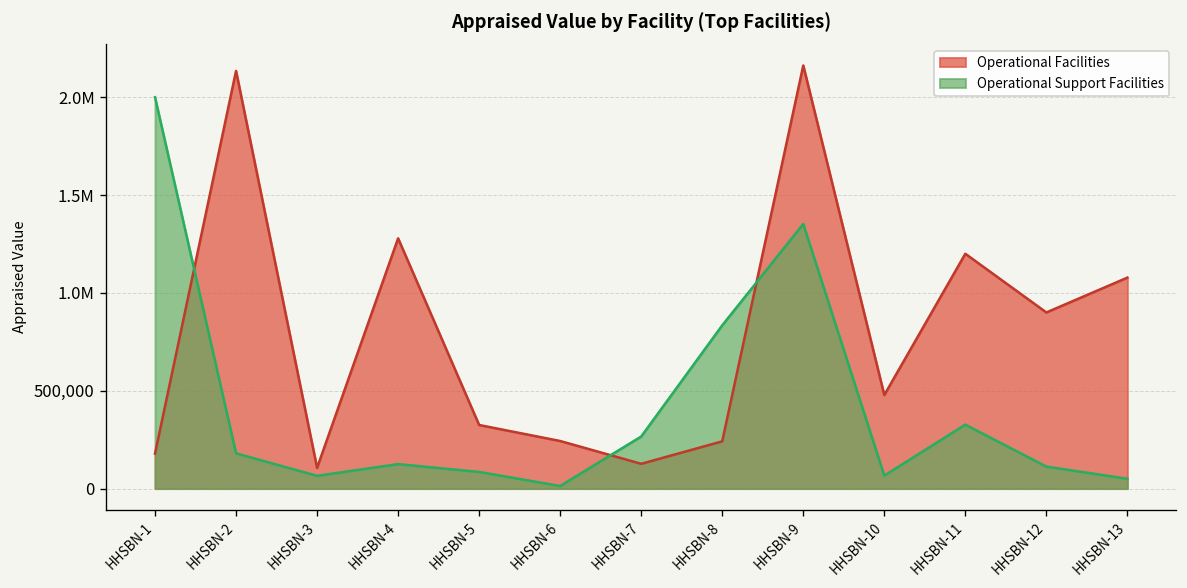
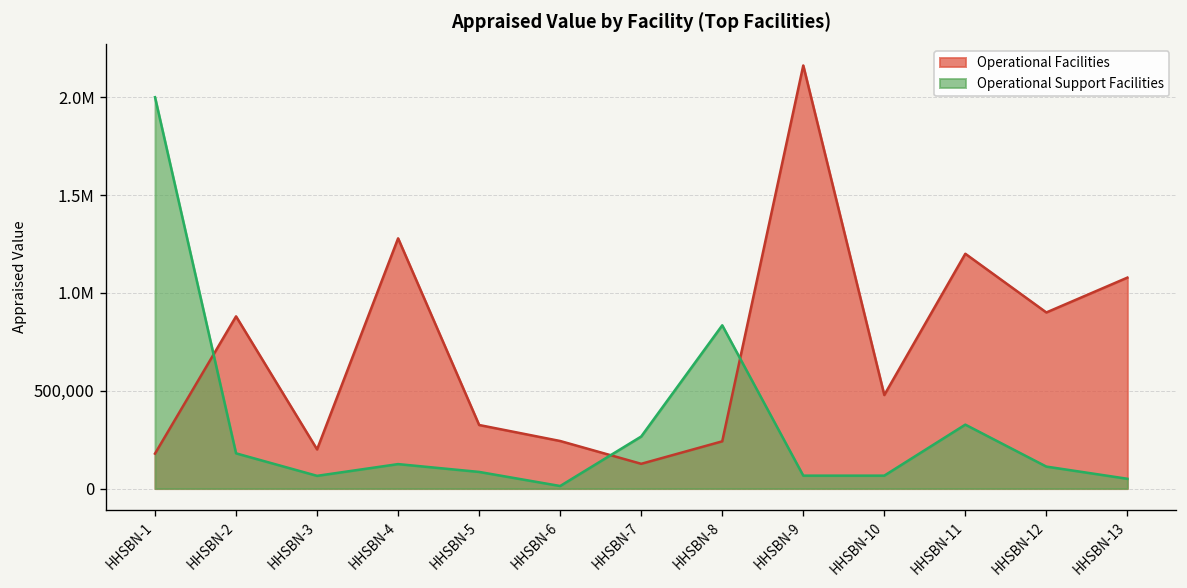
Operational Facilities, HHSBN-2: 2,130,000 -> 880,000
Operational Facilities, HHSBN-3: 110,000 -> 200,000
Operational Support Facilities, HHSBN-9: 1,350,000 -> 70,000
